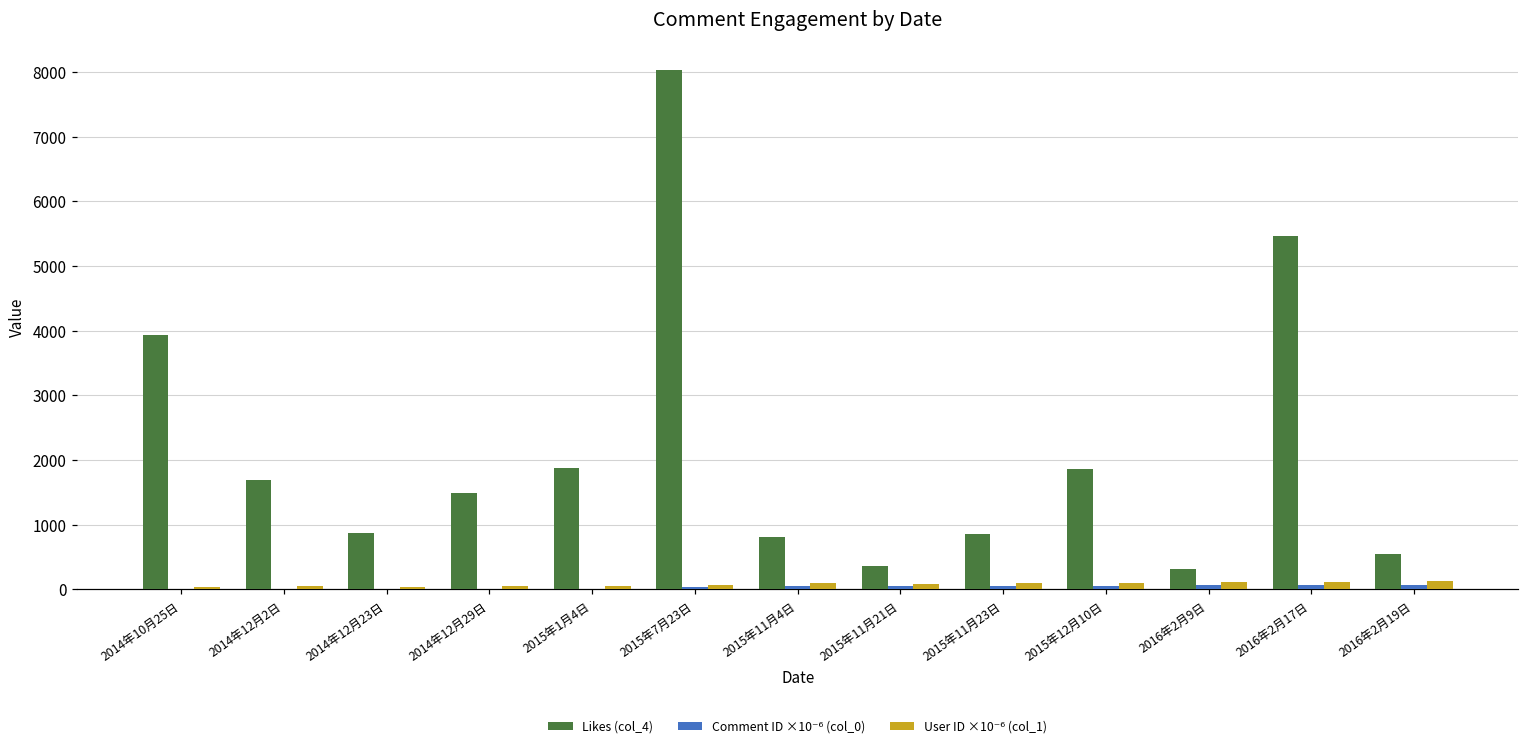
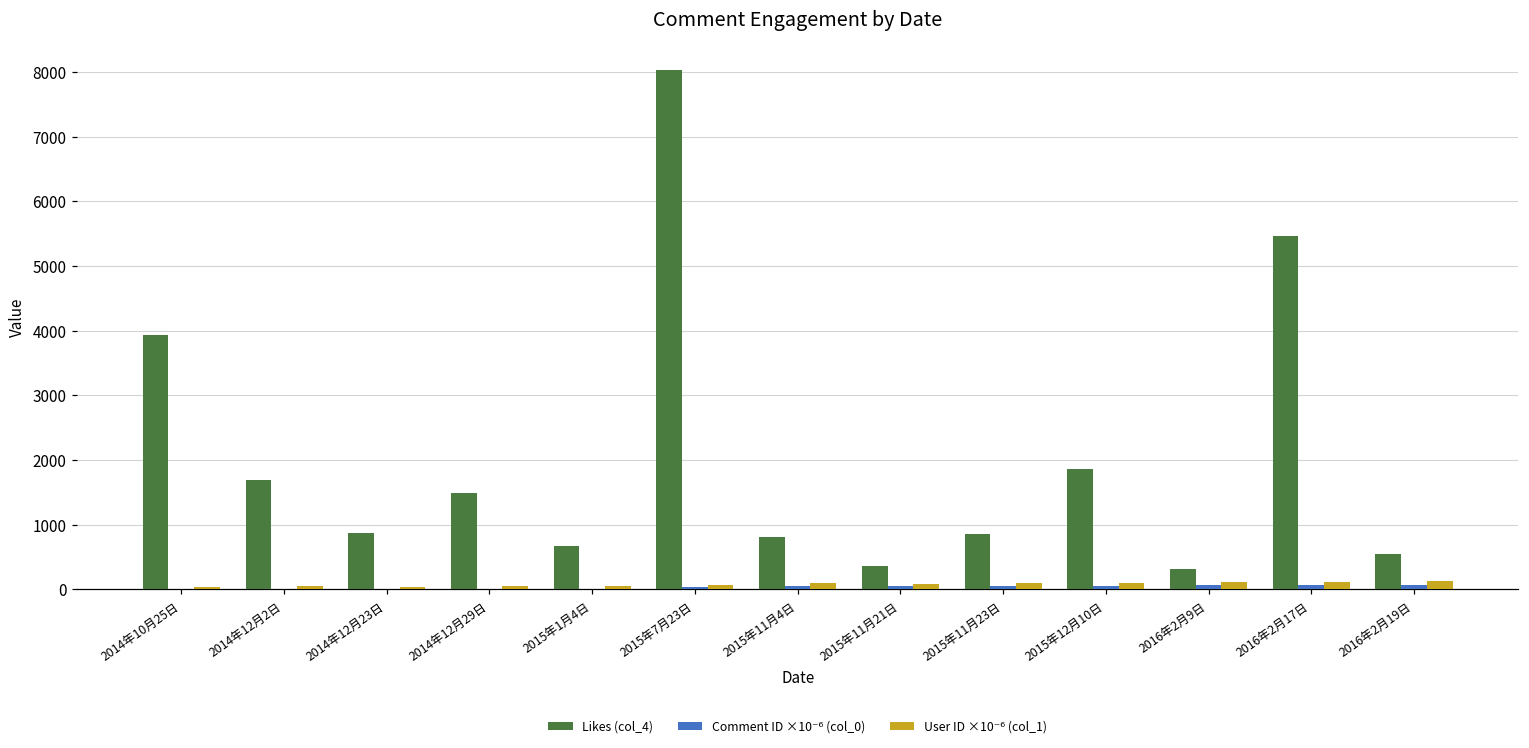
Likes (col_4), 2015年1月4日: 1900 -> 700
